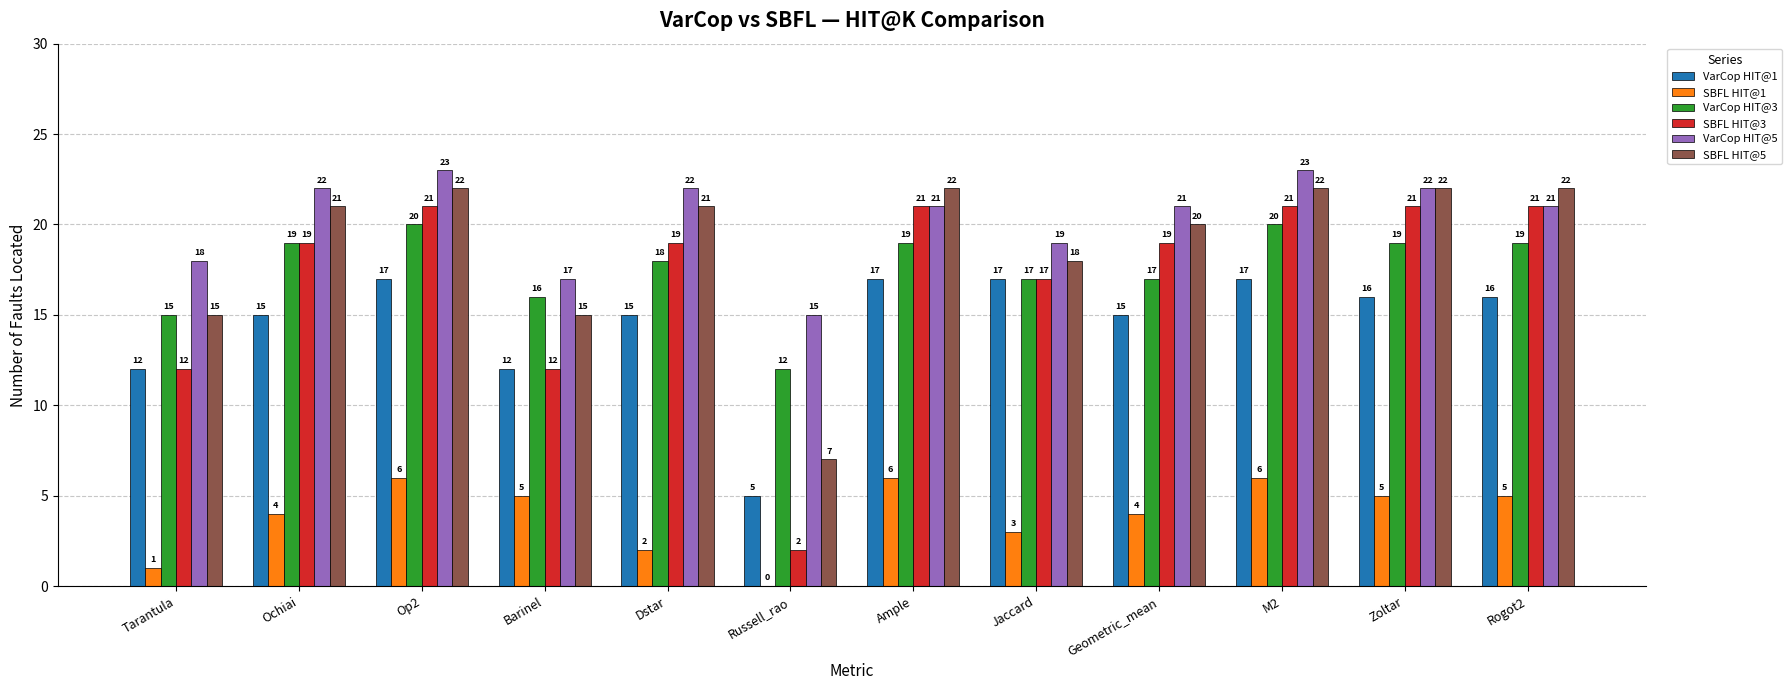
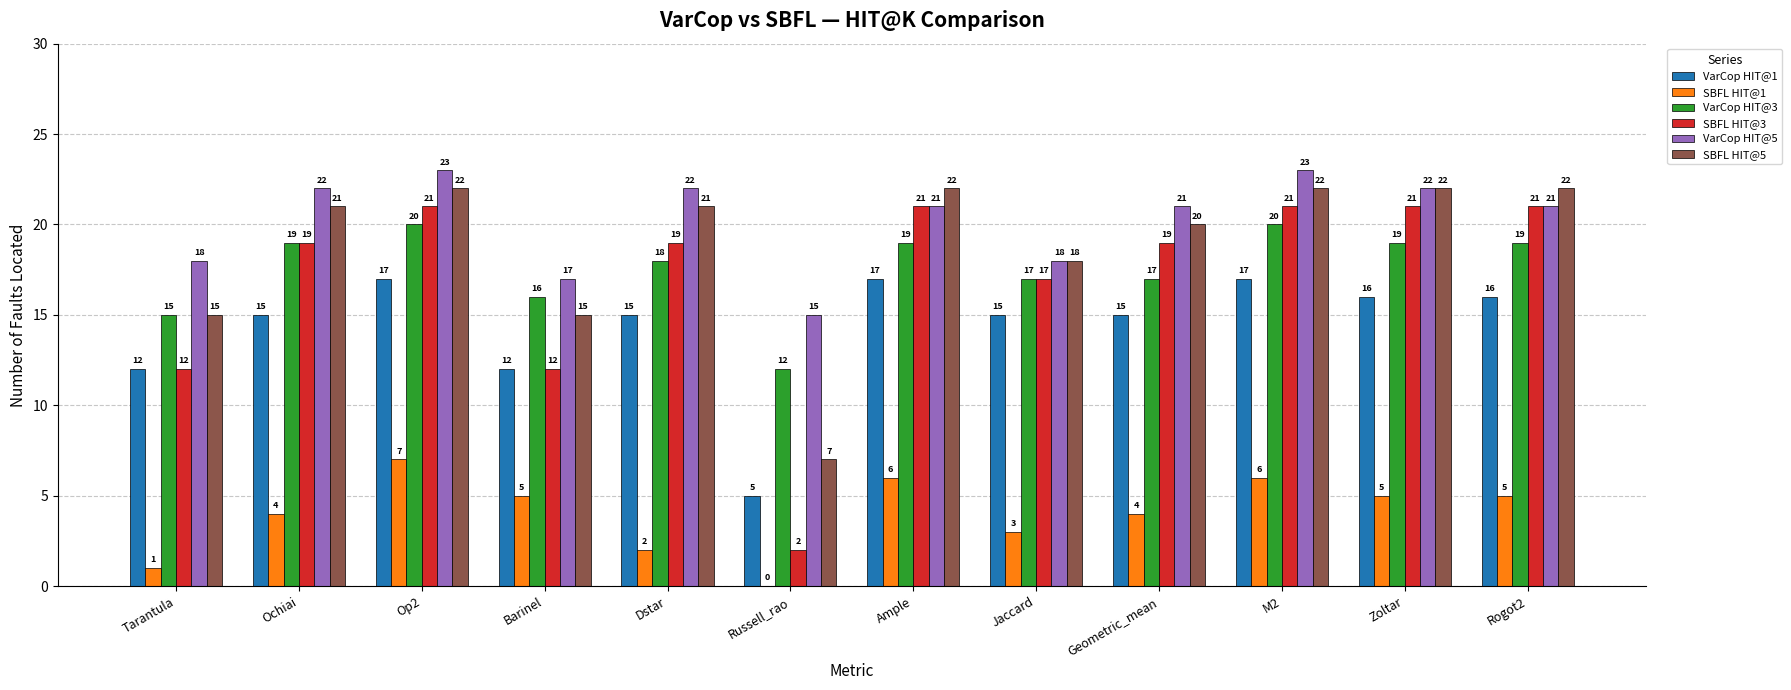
SBFL HIT@1, Op2: 6 -> 7
VarCop HIT@1, Jaccard: 17 -> 15
VarCop HIT@5, Jaccard: 19 -> 18
